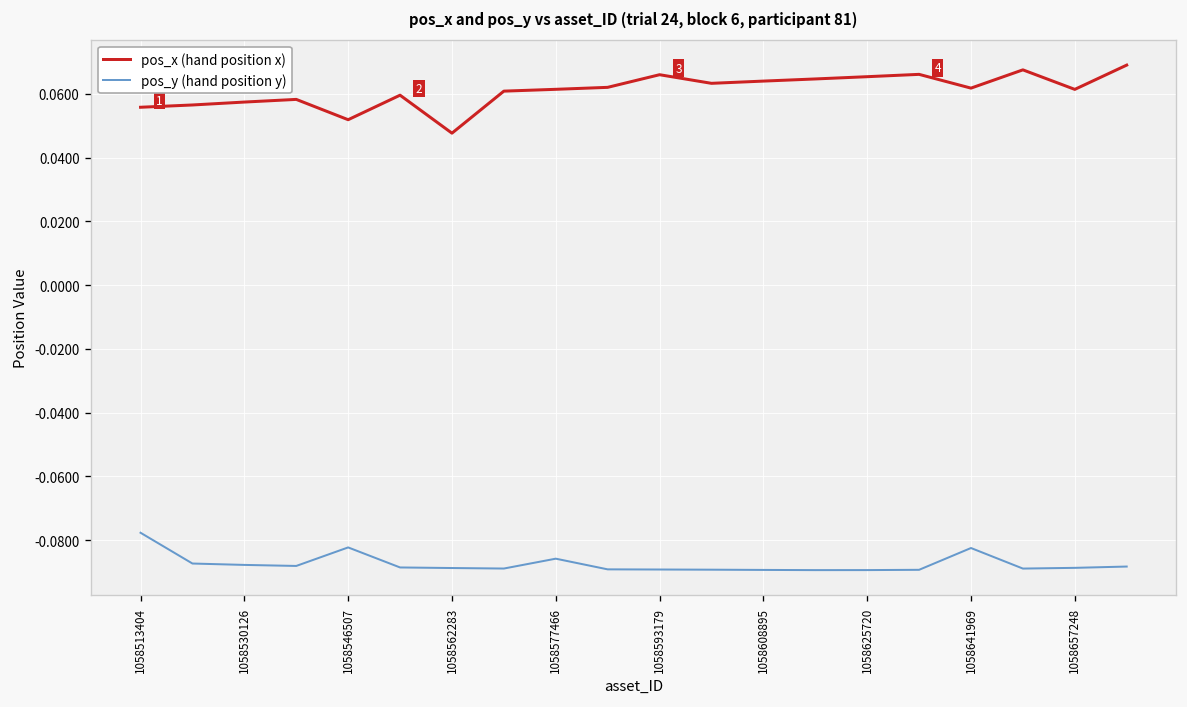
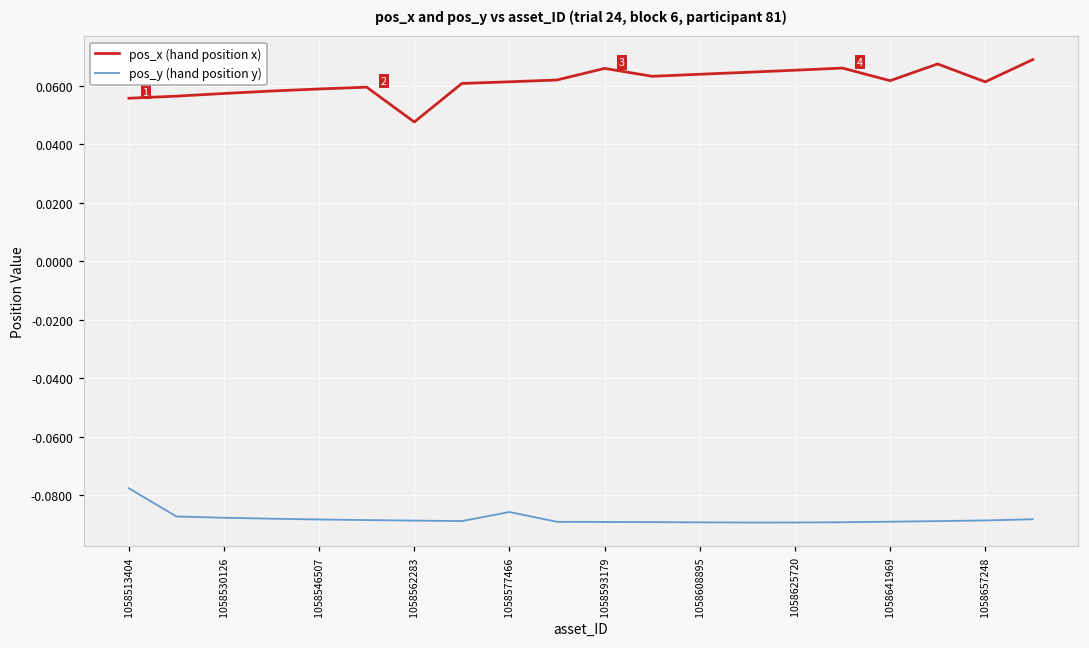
pos_x (hand position x), 1058546507: 0.052 -> 0.059
pos_y (hand position y), 1058546507: -0.082 -> -0.088
pos_y (hand position y), 1058641969: -0.082 -> -0.089
